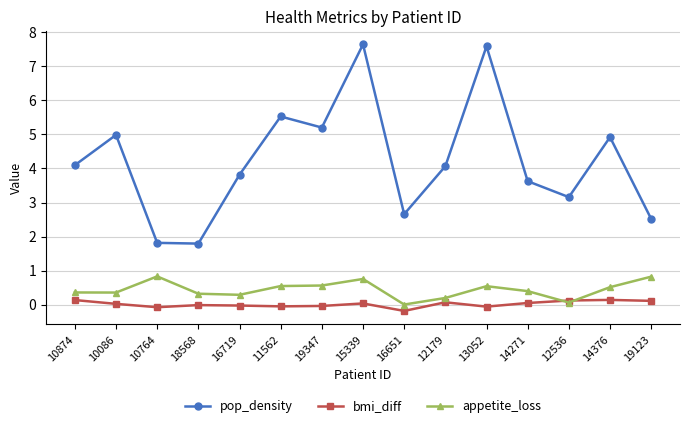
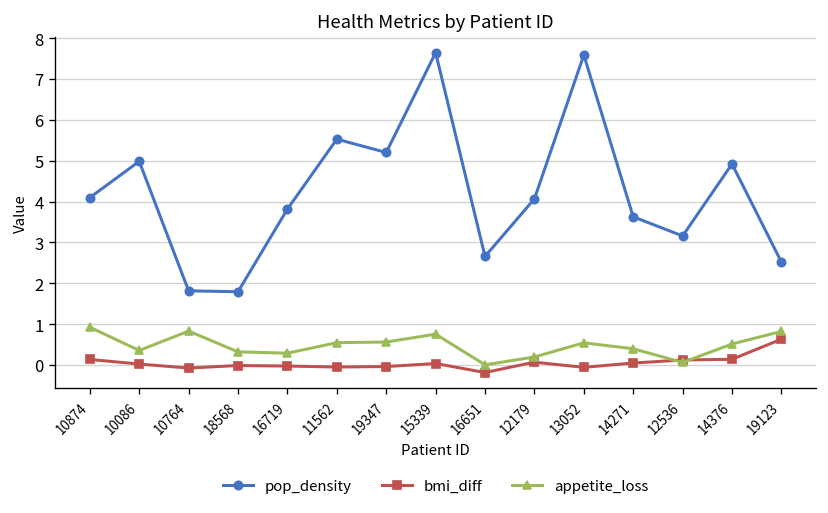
appetite_loss, 10874: 0.4 -> 0.9
bmi_diff, 19123: 0.1 -> 0.6
